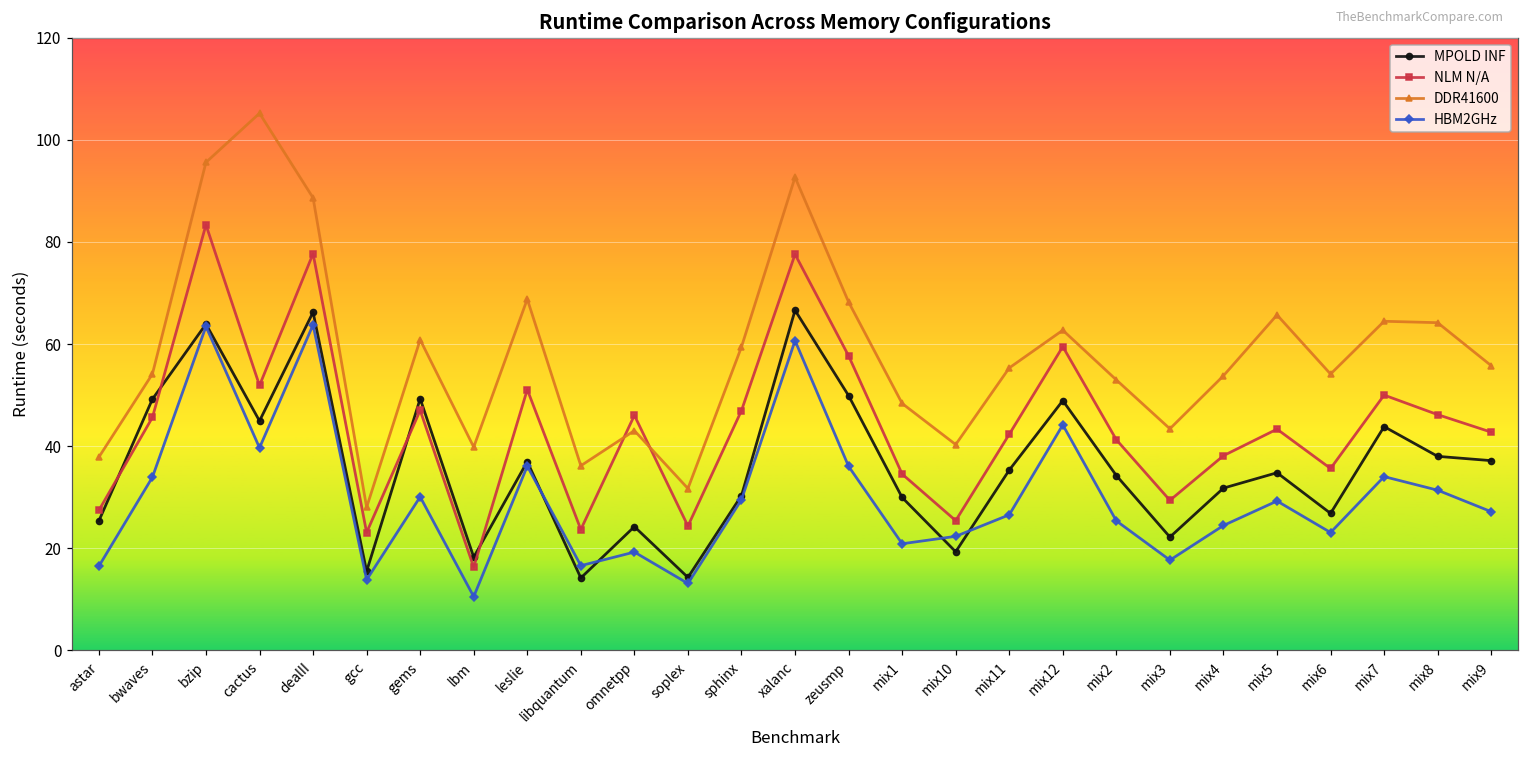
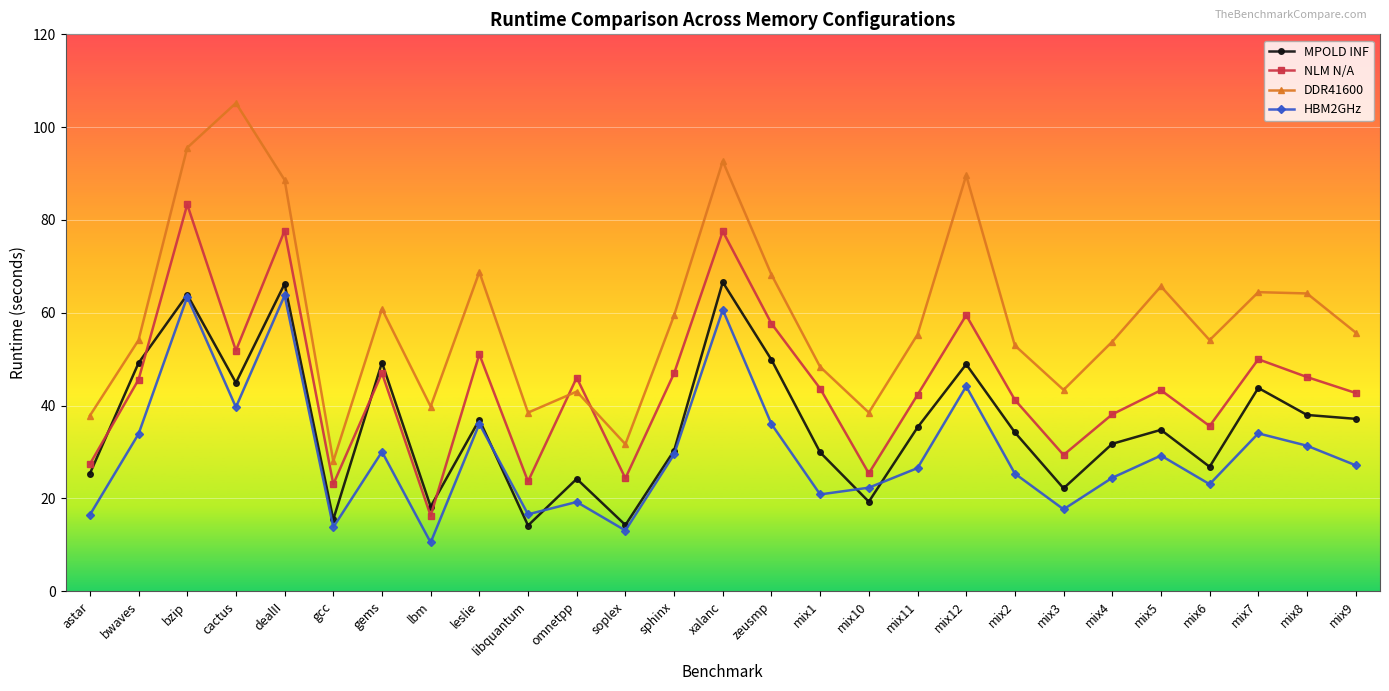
DDR41600, libquantum: 36 -> 38
NLM N/A, mix1: 35 -> 44
DDR41600, mix10: 40 -> 39
DDR41600, mix12: 63 -> 90
